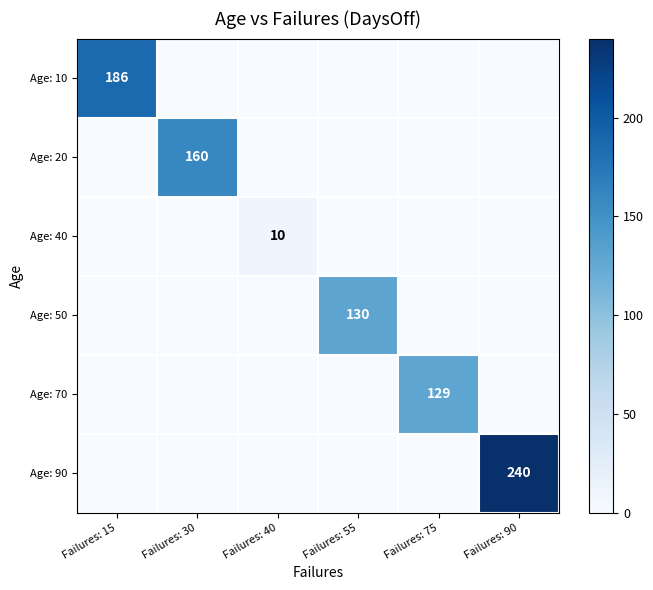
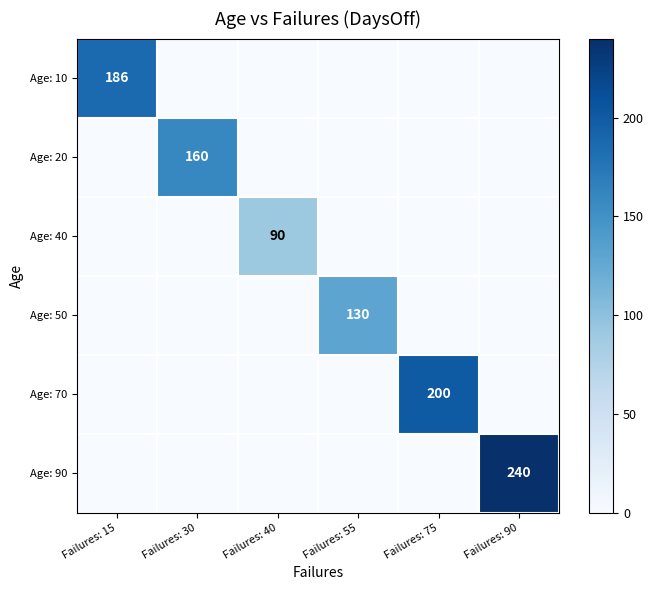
Age: 40, Failures: 40: 10 -> 90
Age: 70, Failures: 75: 129 -> 200
